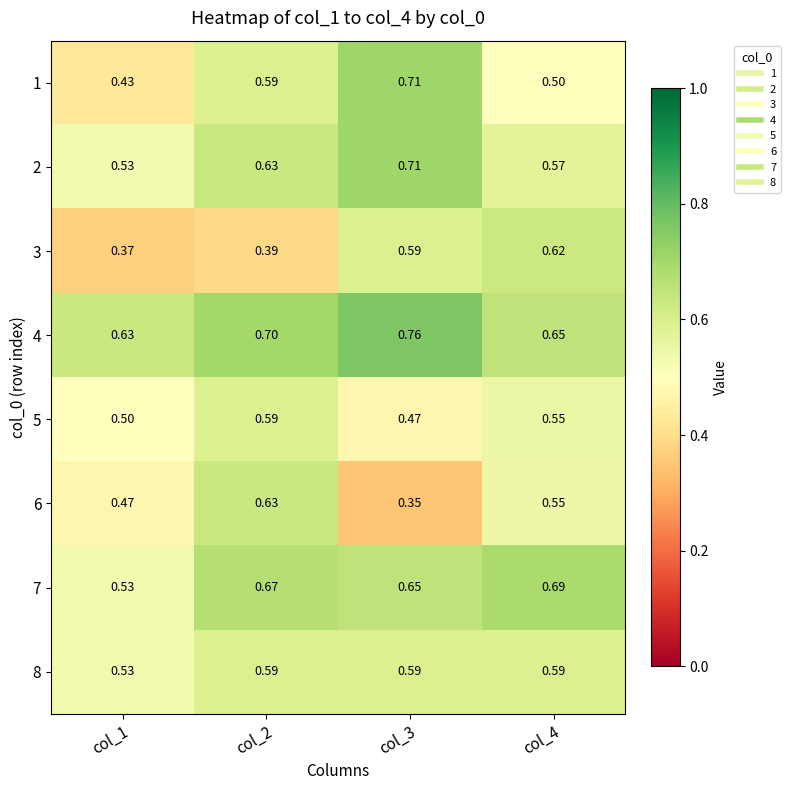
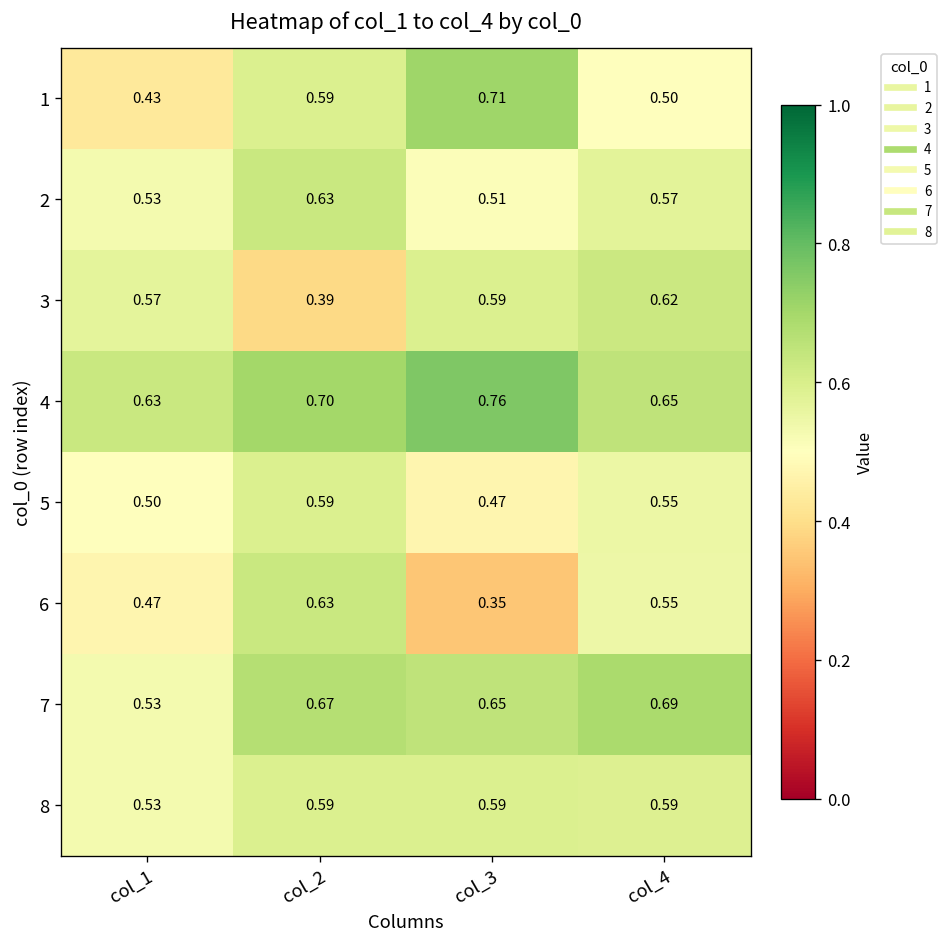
2, col_3: 0.71 -> 0.51
3, col_1: 0.37 -> 0.57
